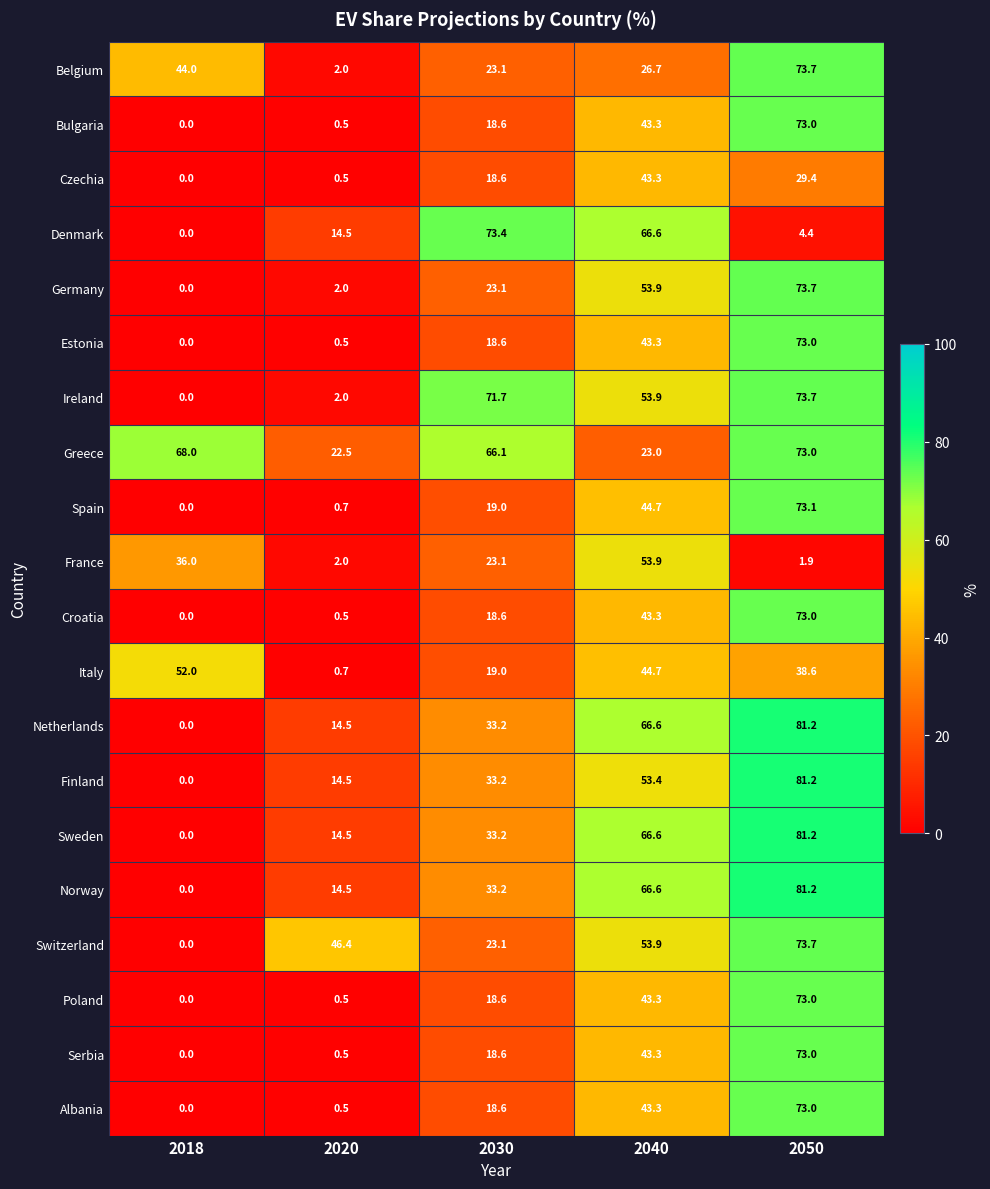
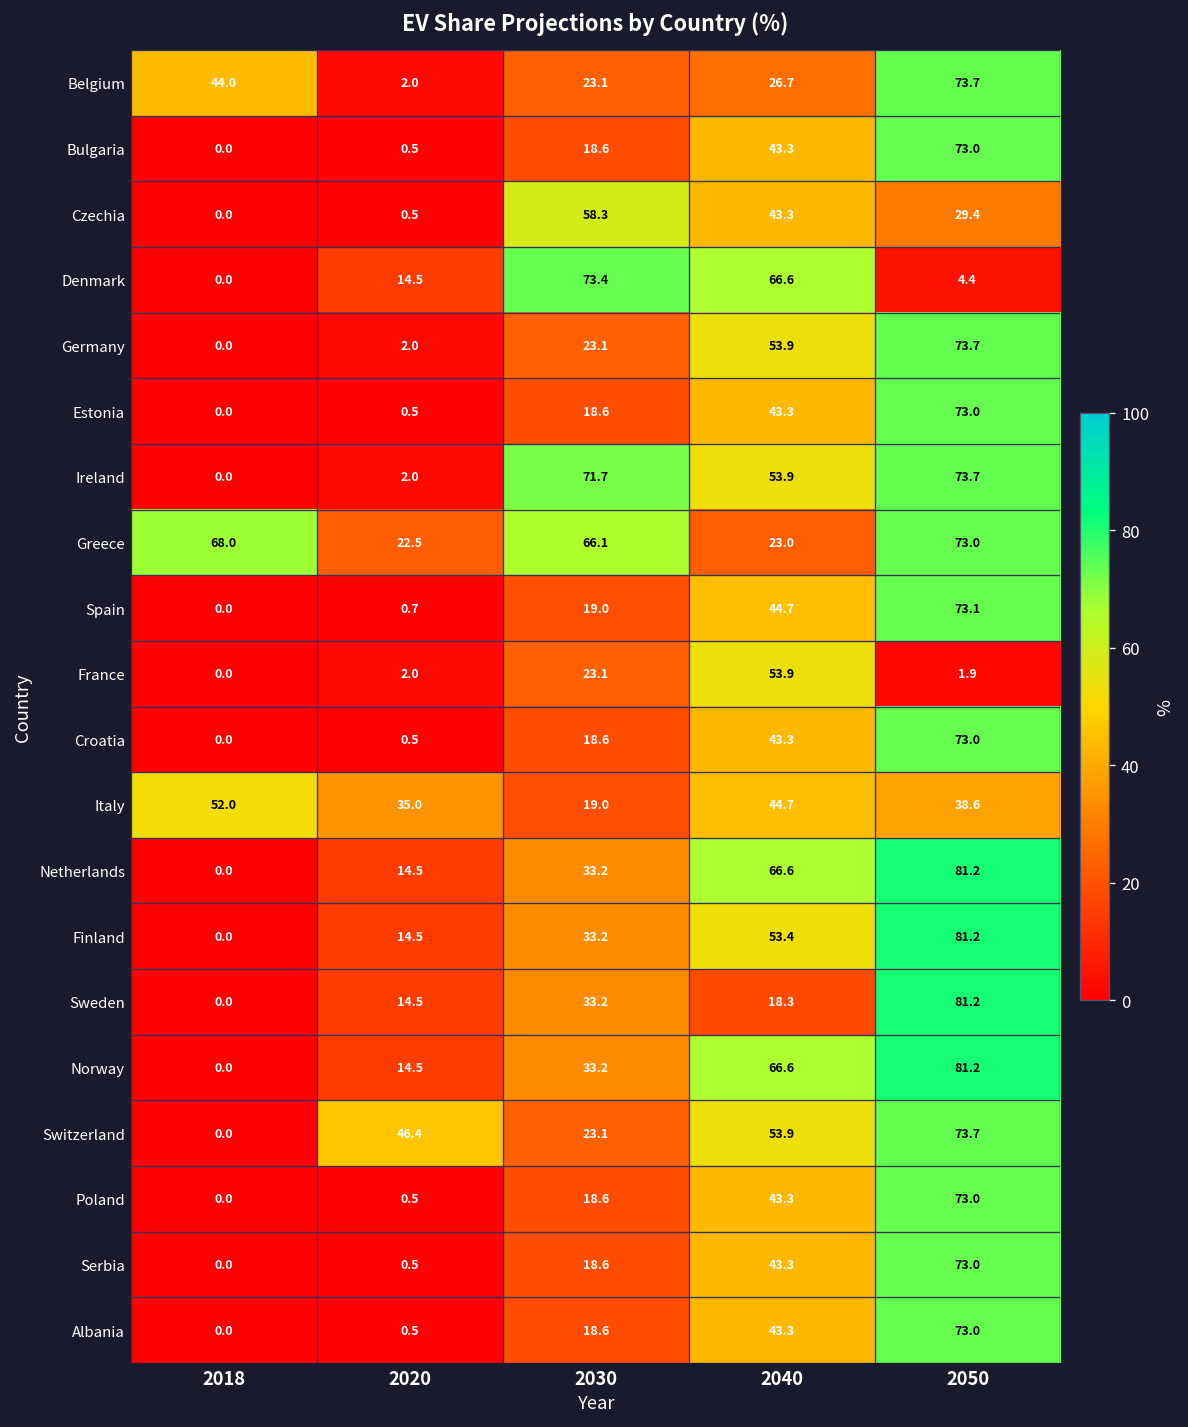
Czechia, 2030: 18.6 -> 58.3
France, 2018: 36.0 -> 0.0
Italy, 2020: 0.7 -> 35.0
Sweden, 2040: 66.6 -> 18.3
